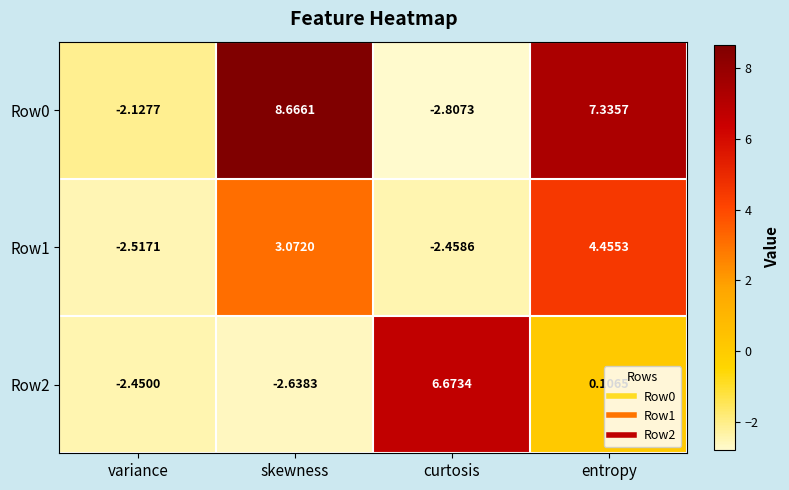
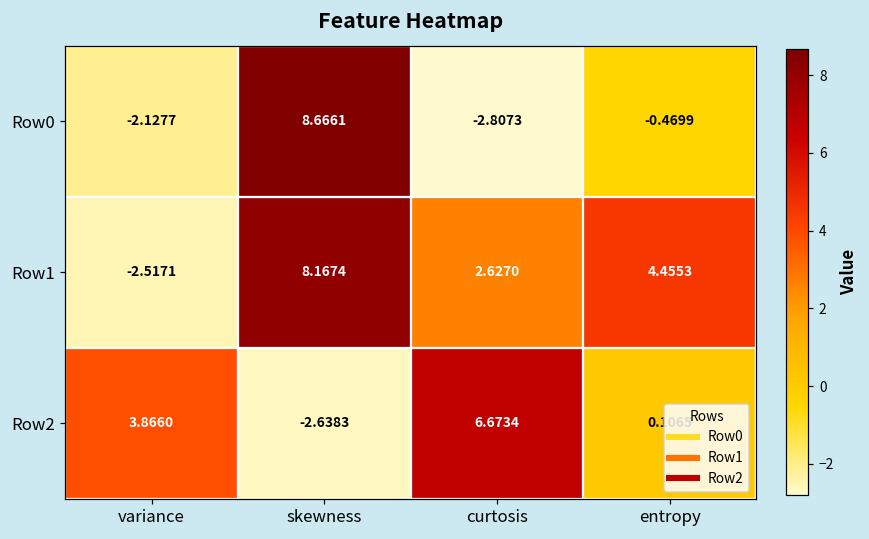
Row0, entropy: 7.3357 -> -0.4699
Row1, skewness: 3.0720 -> 8.1674
Row1, curtosis: -2.4586 -> 2.6270
Row2, variance: -2.4500 -> 3.8660
